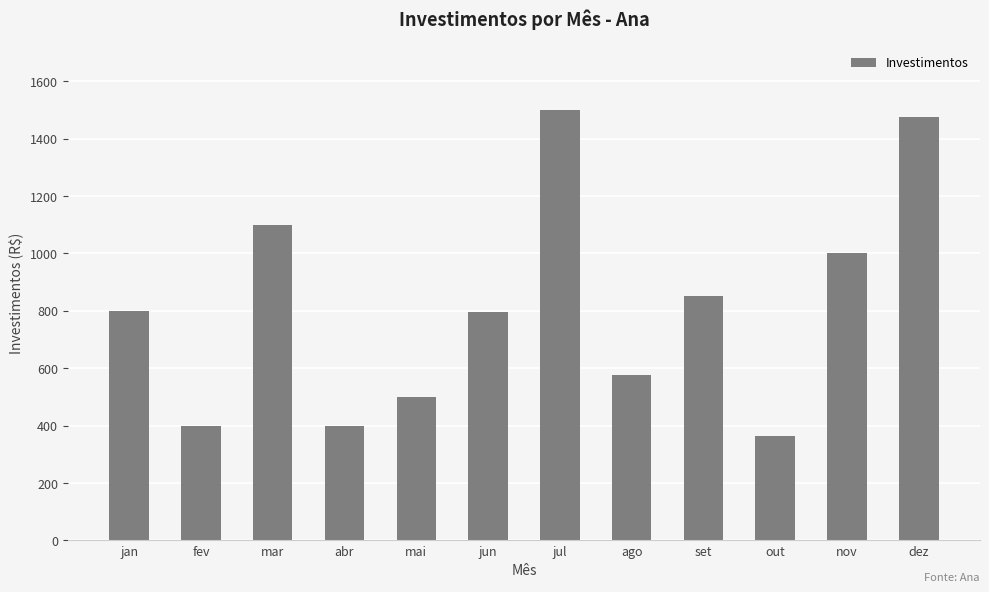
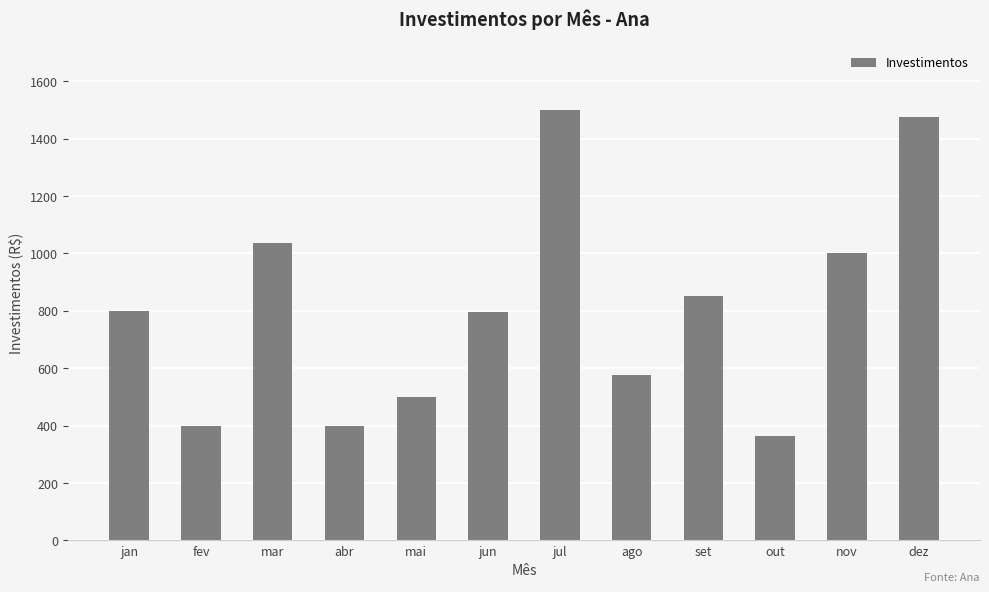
mar: 1100 -> 1040
